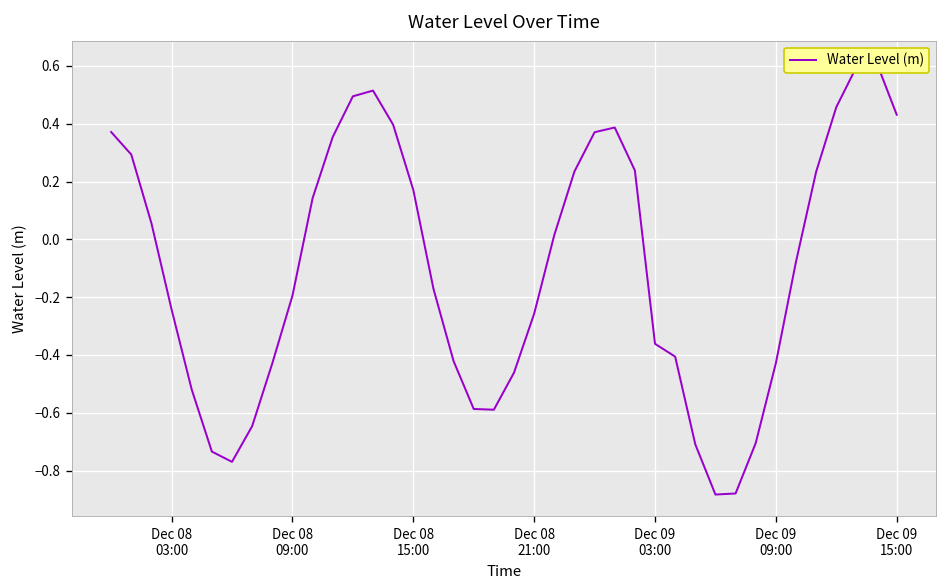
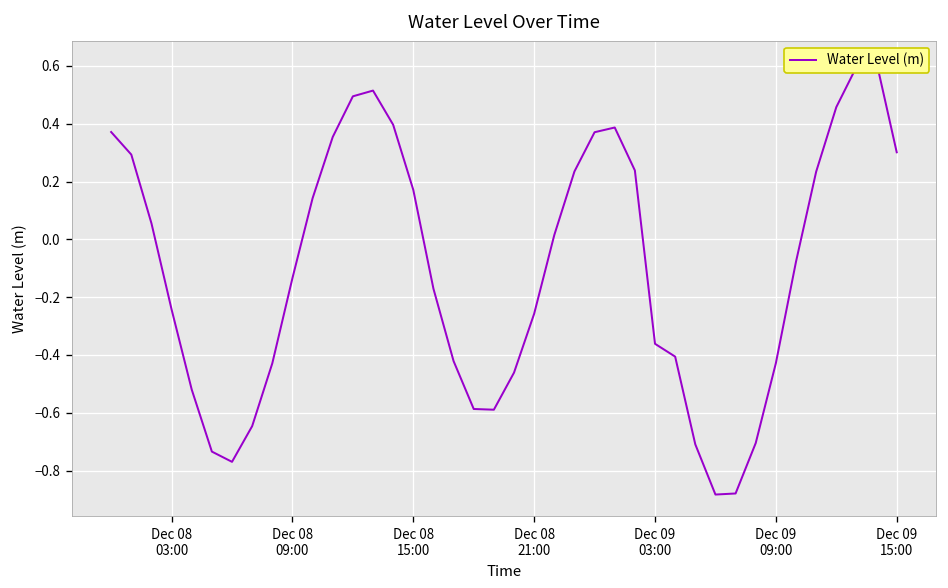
Dec 08 09:00: -0.19 -> -0.13
Dec 09 15:00: 0.43 -> 0.30
